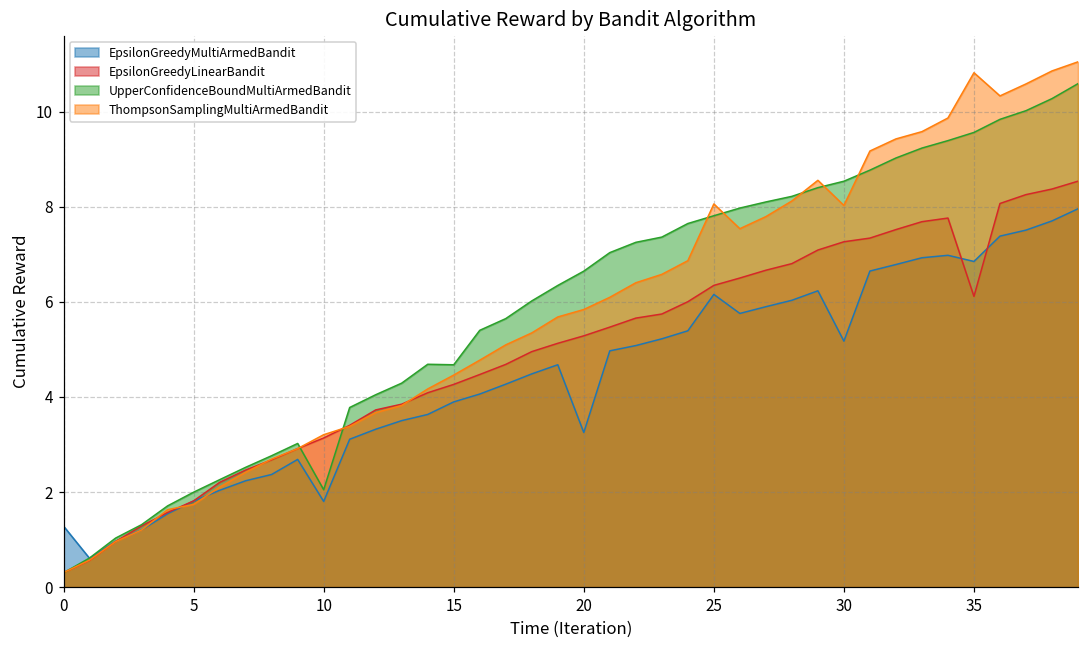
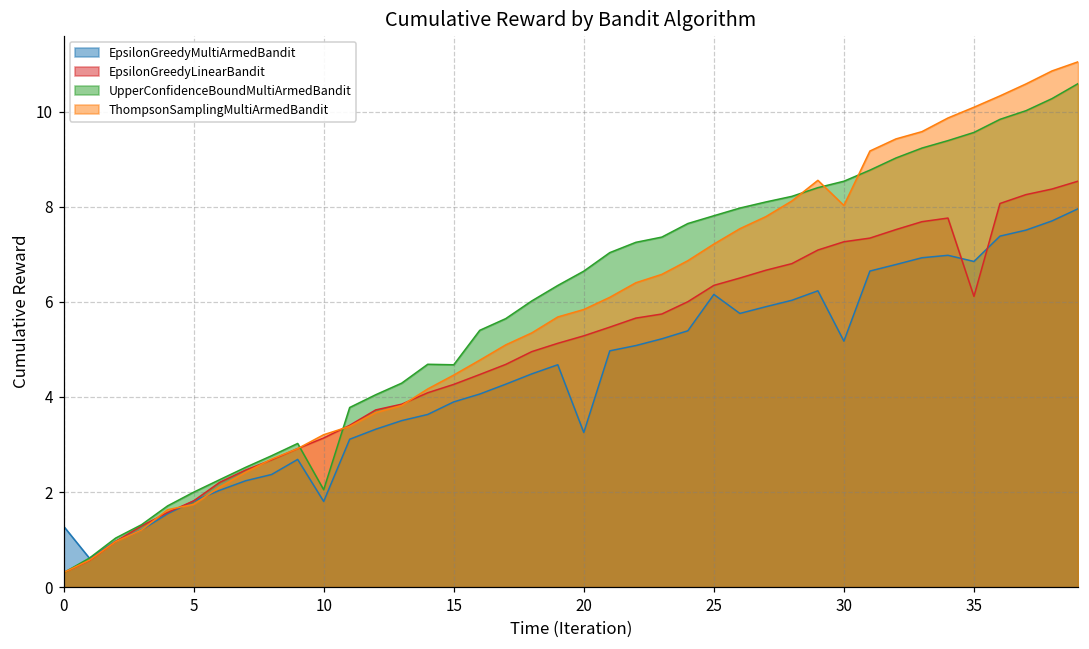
ThompsonSamplingMultiArmedBandit, 25: 8.1 -> 7.2
ThompsonSamplingMultiArmedBandit, 35: 10.8 -> 10.1
